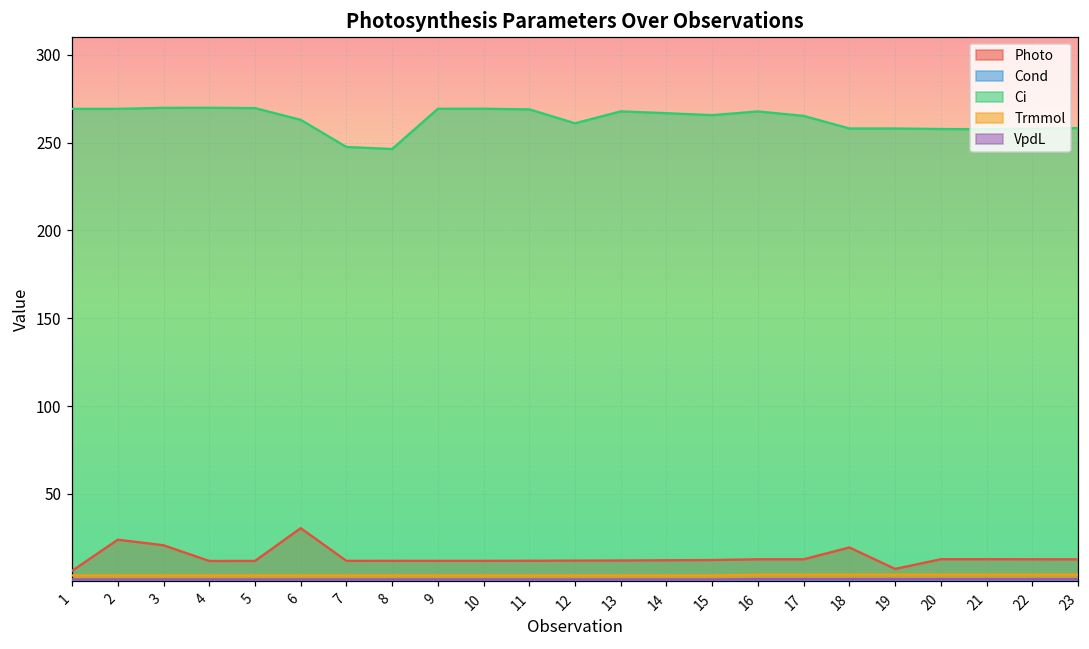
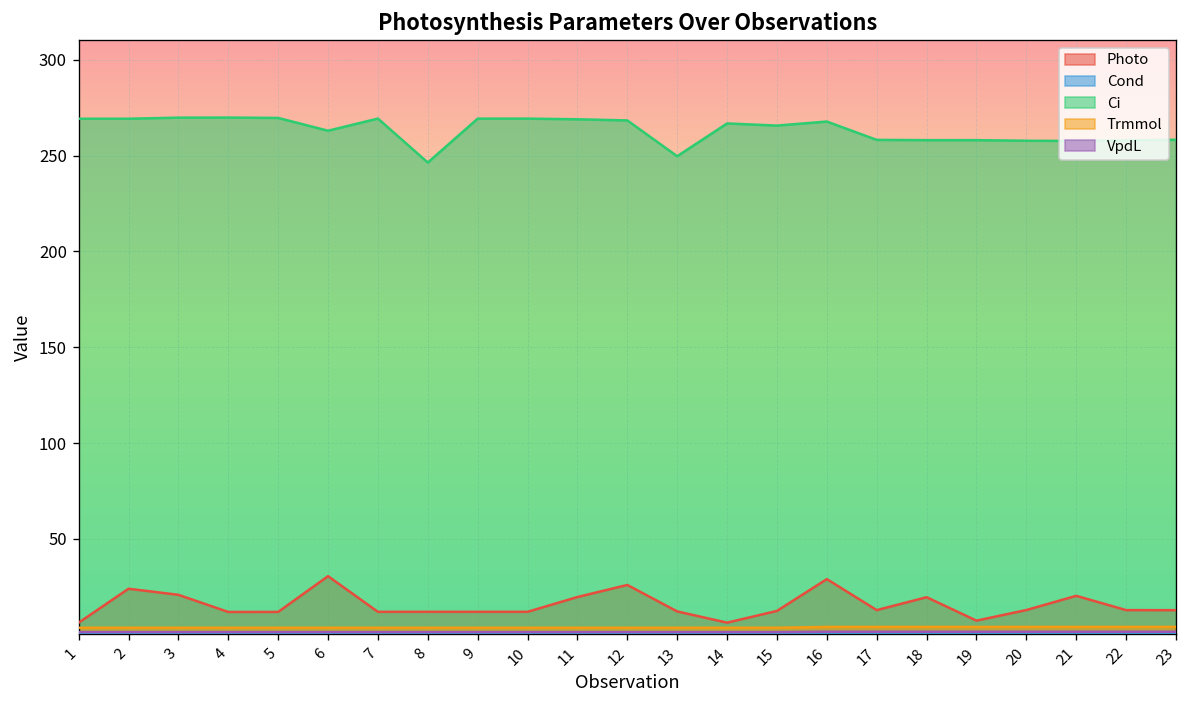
Ci, 7: 247 -> 269
Photo, 11: 12 -> 20
Photo, 12: 12 -> 26
Ci, 12: 261 -> 268
Ci, 13: 268 -> 250
Photo, 14: 12 -> 6
Photo, 16: 13 -> 29
Ci, 17: 265 -> 258
Photo, 21: 13 -> 20
